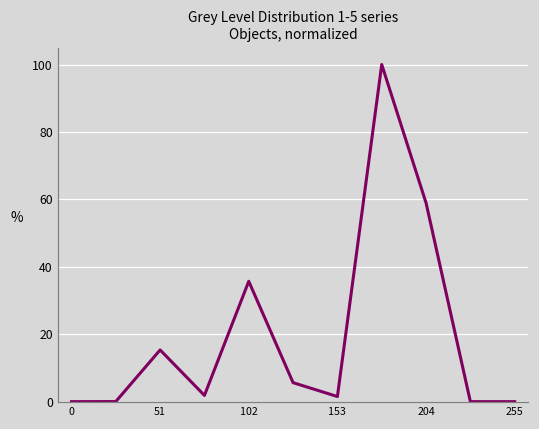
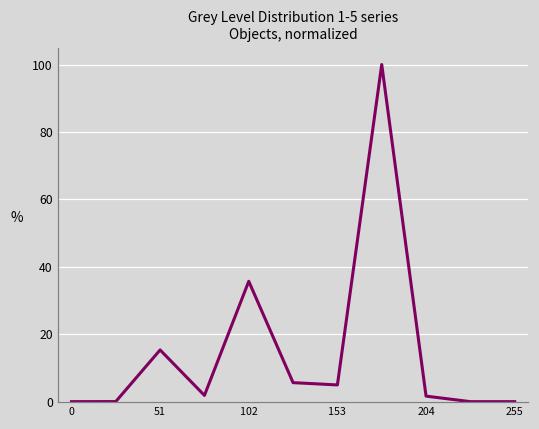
153: 2 -> 5
204: 59 -> 2
